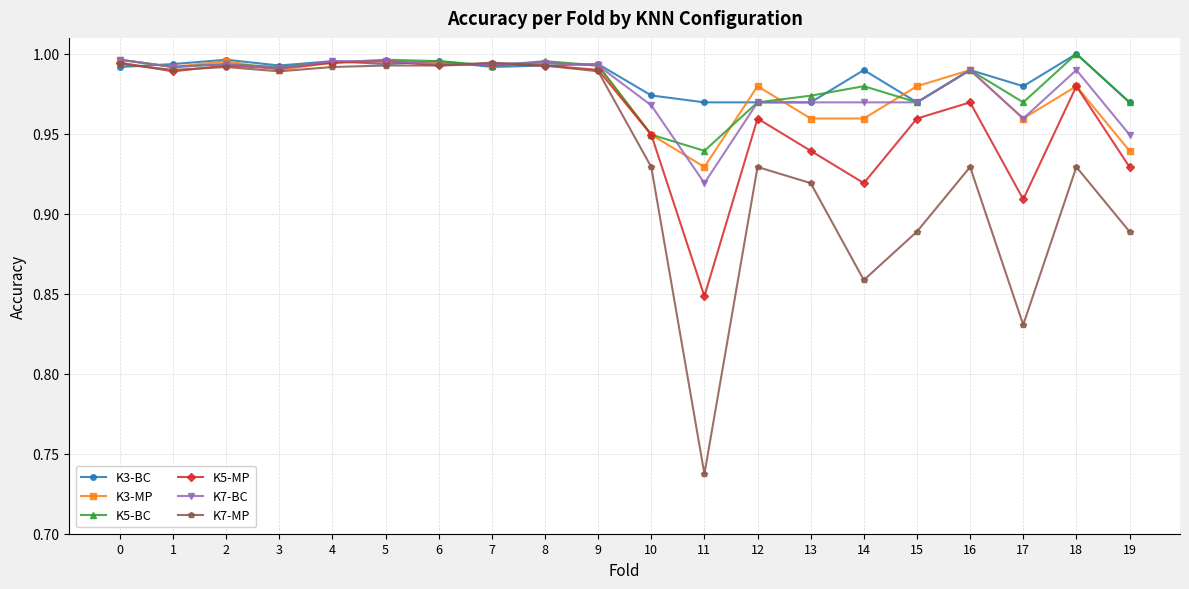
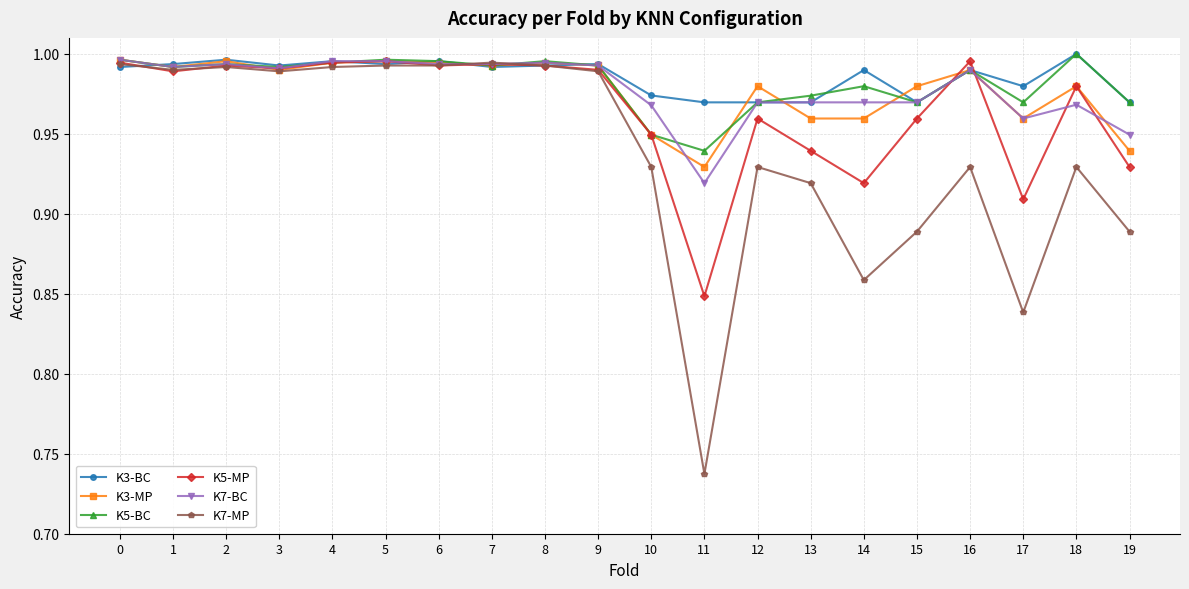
K5-MP, 16: 0.970 -> 0.995
K7-MP, 17: 0.831 -> 0.838
K7-BC, 18: 0.990 -> 0.968
